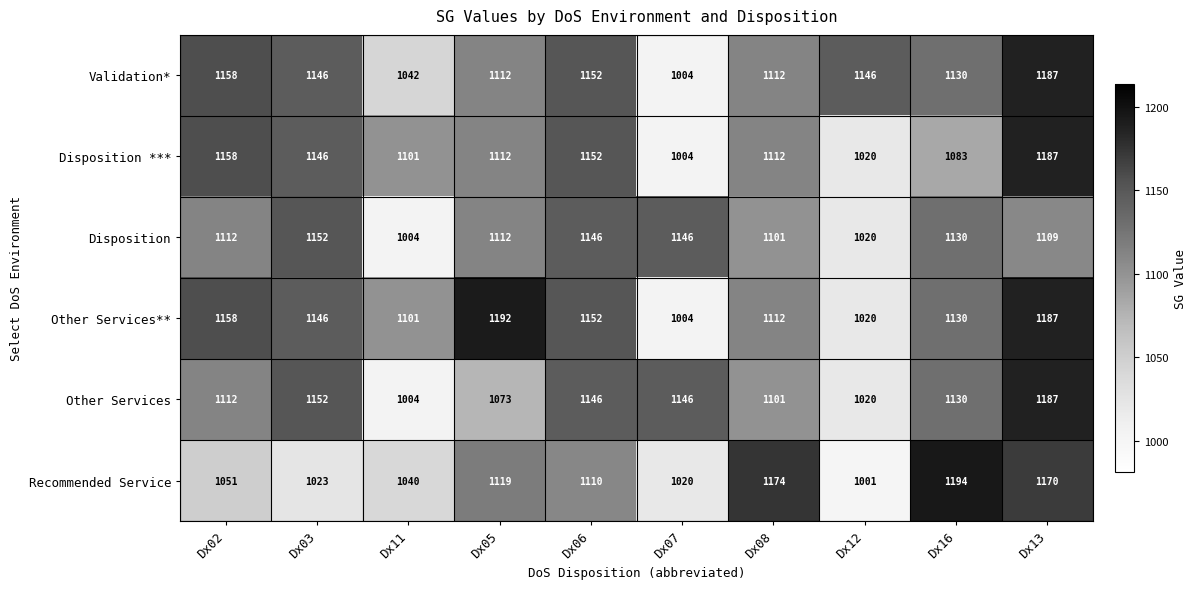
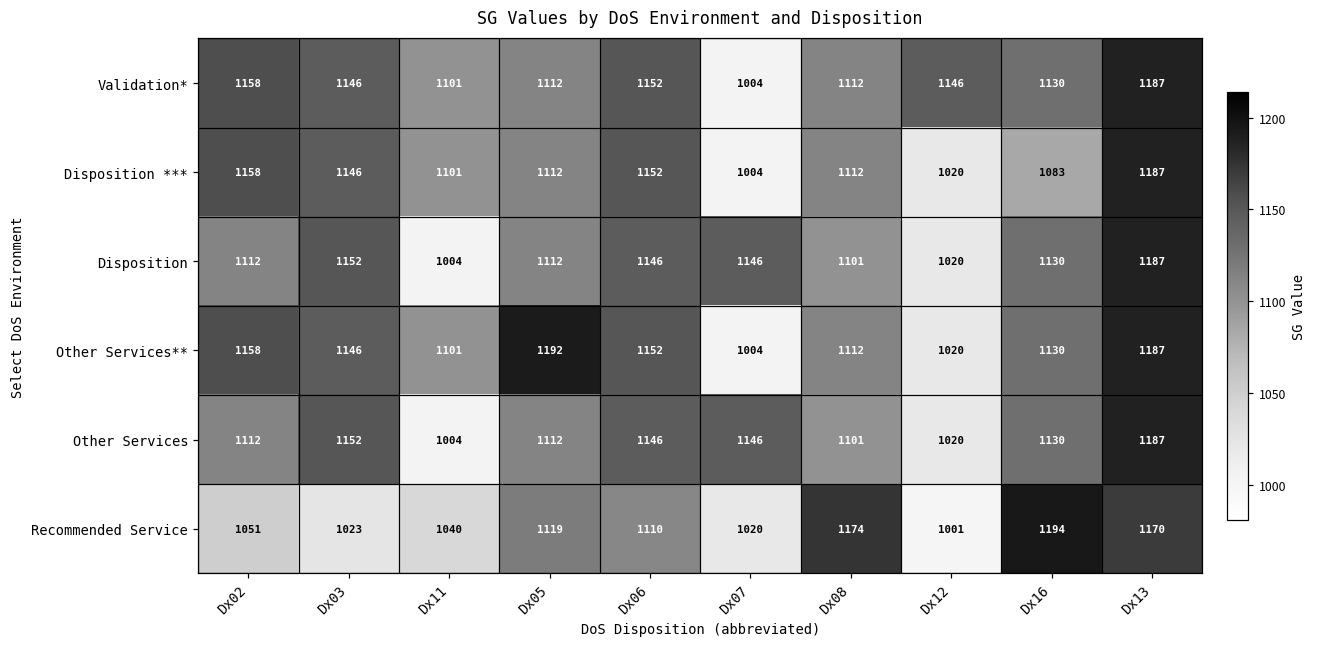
Validation*, Dx11: 1042 -> 1101
Disposition, Dx13: 1109 -> 1187
Other Services, Dx05: 1073 -> 1112
